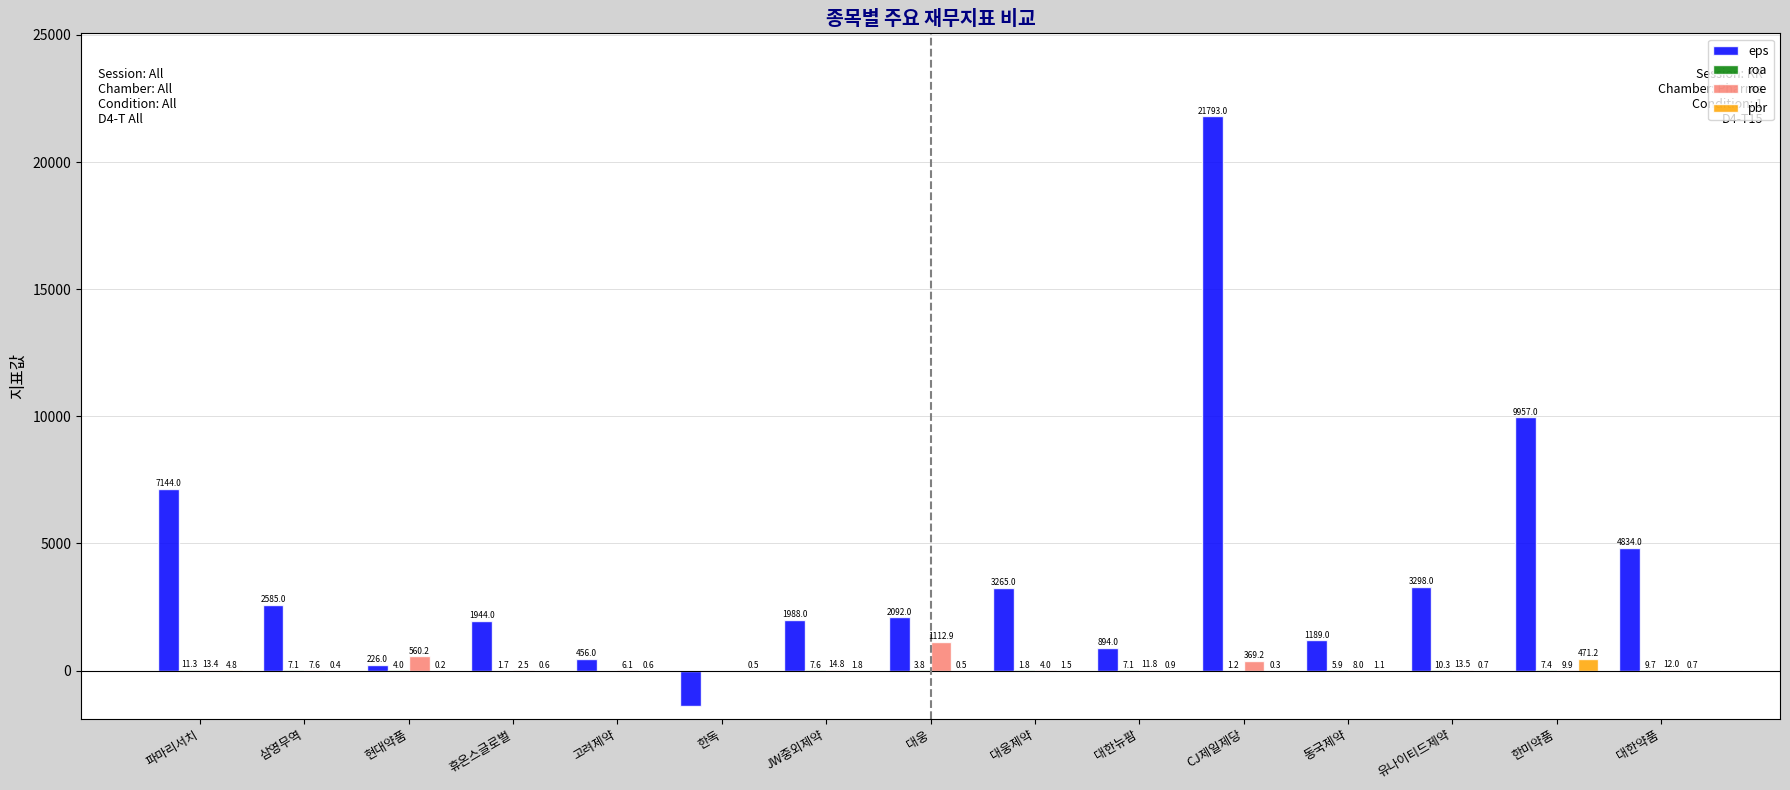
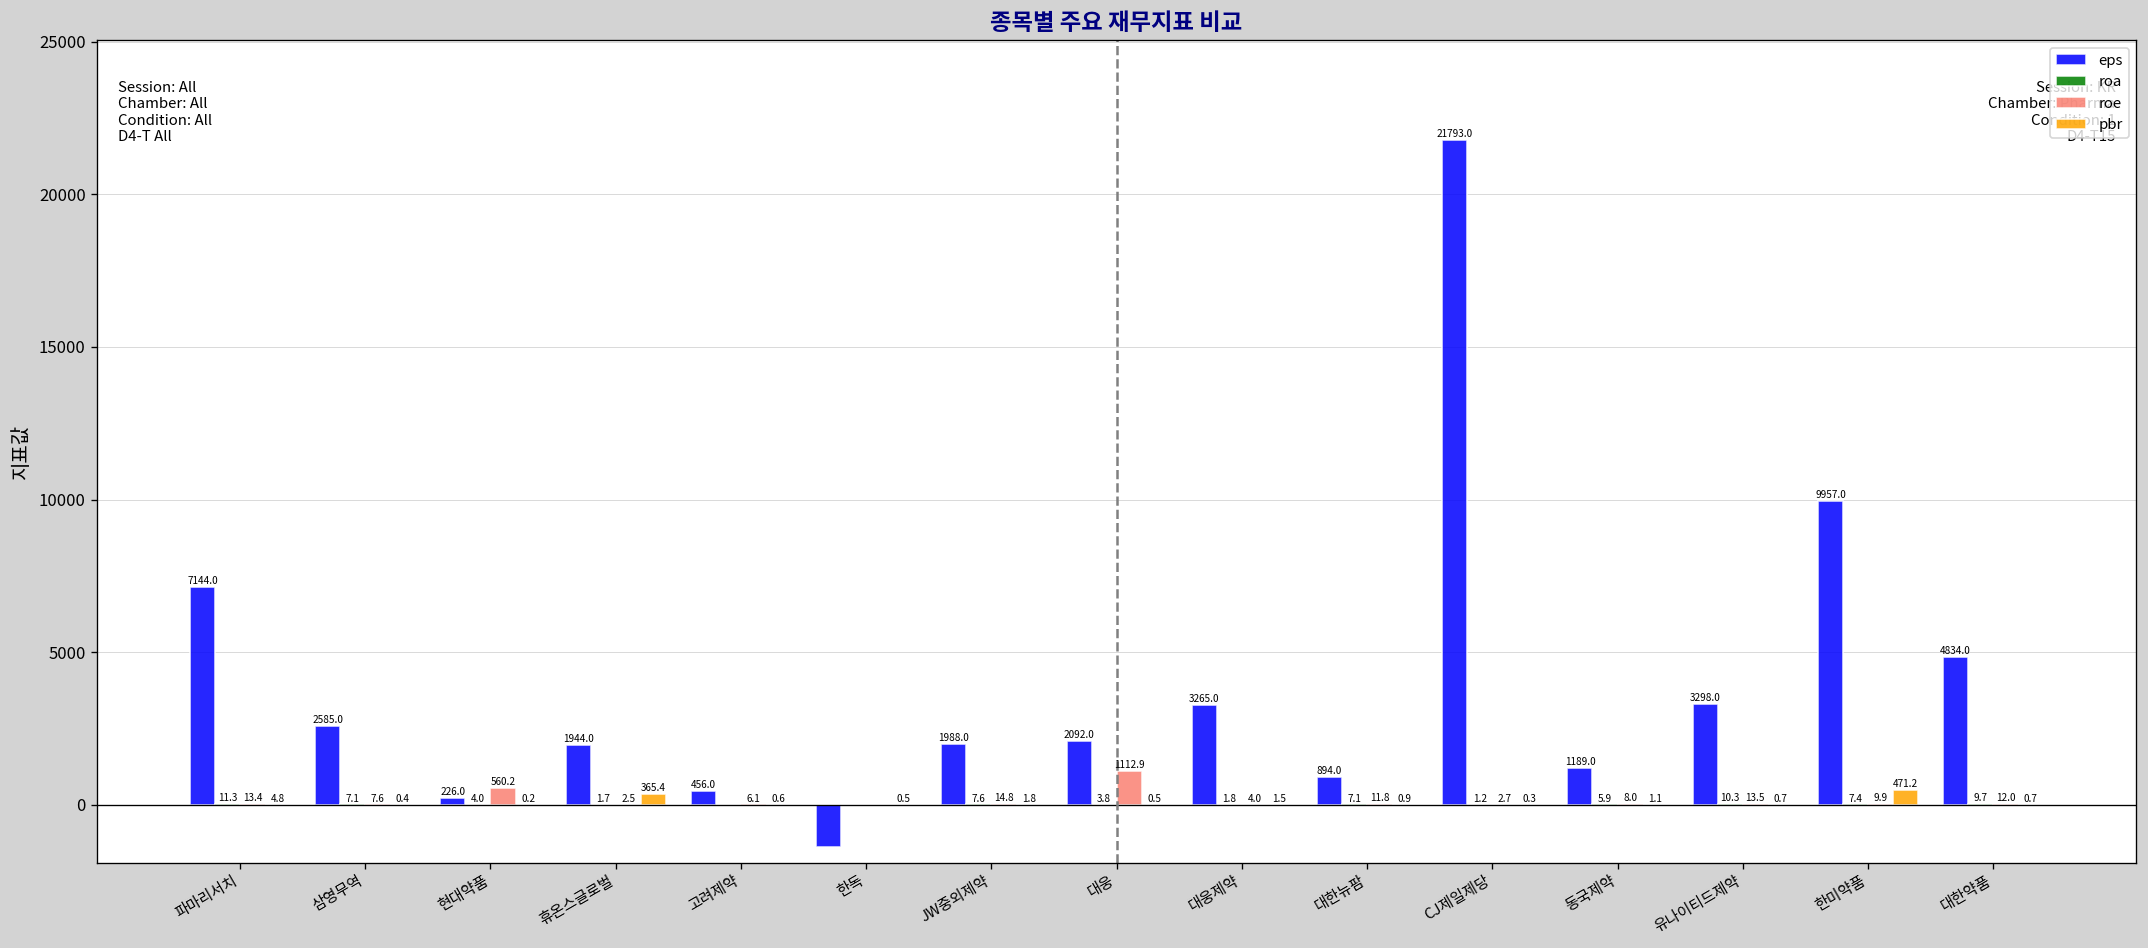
pbr, 휴온스글로벌: 0.6 -> 365.4
roe, CJ제일제당: 369.2 -> 2.7
